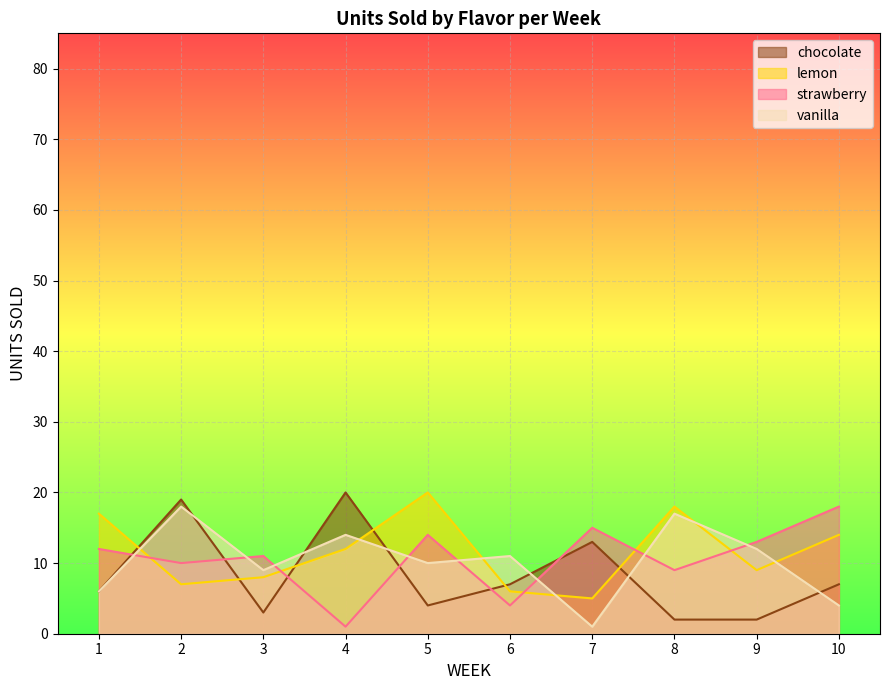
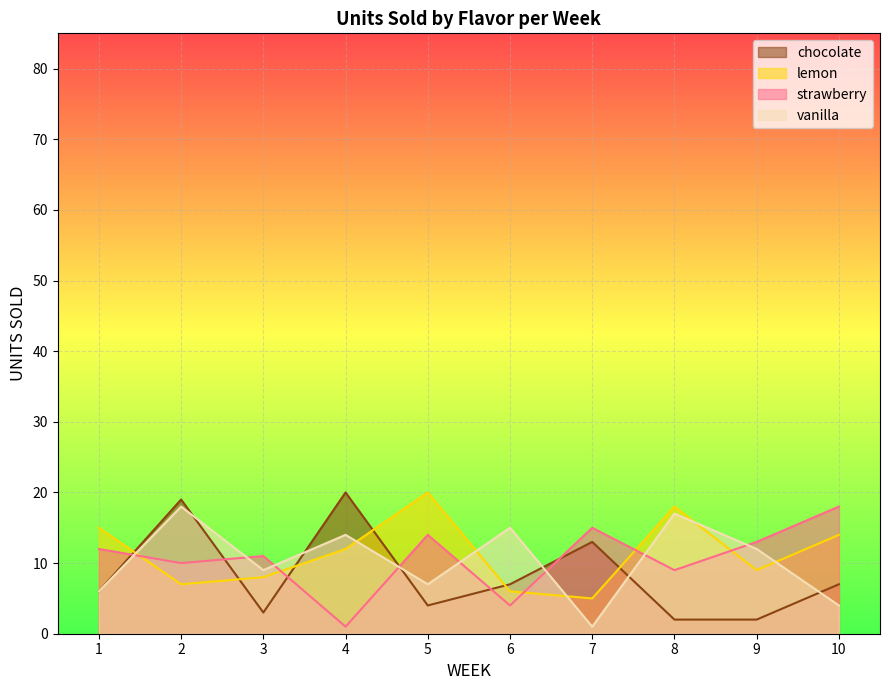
lemon, 1: 17 -> 15
vanilla, 5: 10 -> 7
vanilla, 6: 11 -> 15
